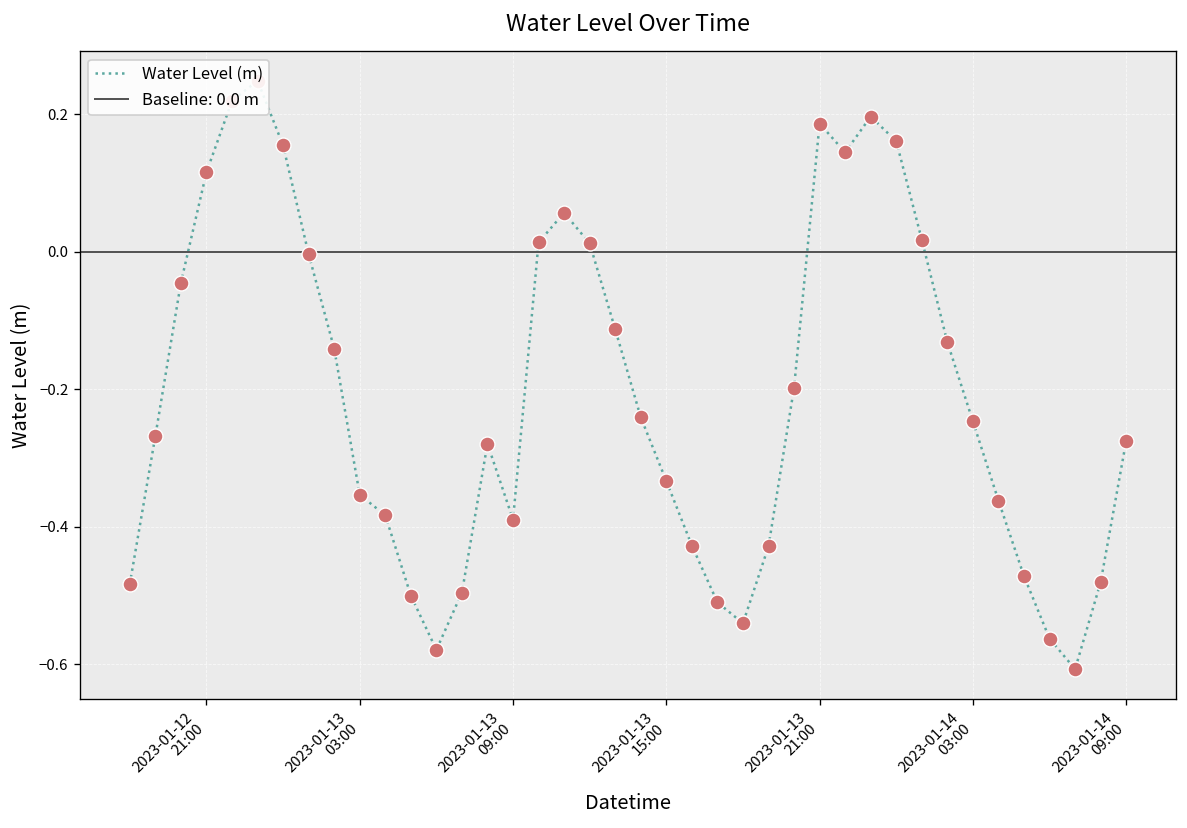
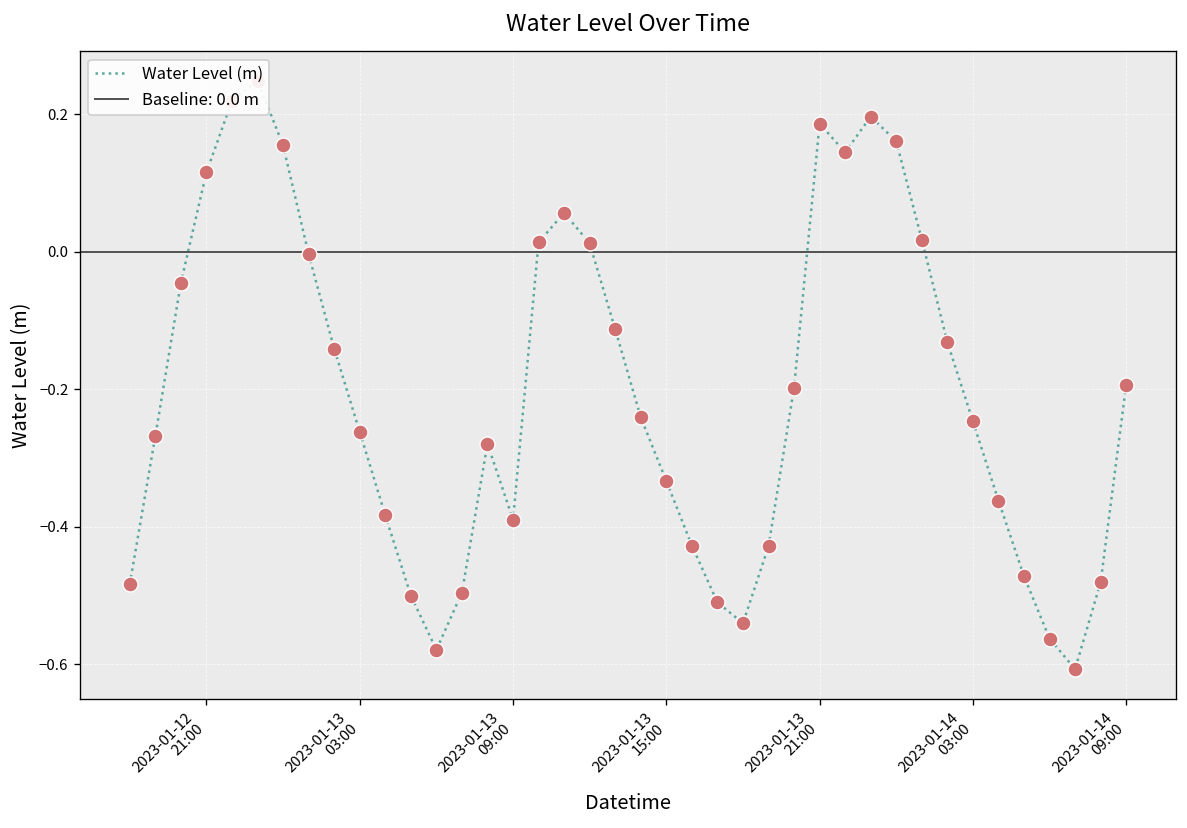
2023-01-13 03:00: -0.35 -> -0.26
2023-01-14 09:00: -0.28 -> -0.19
